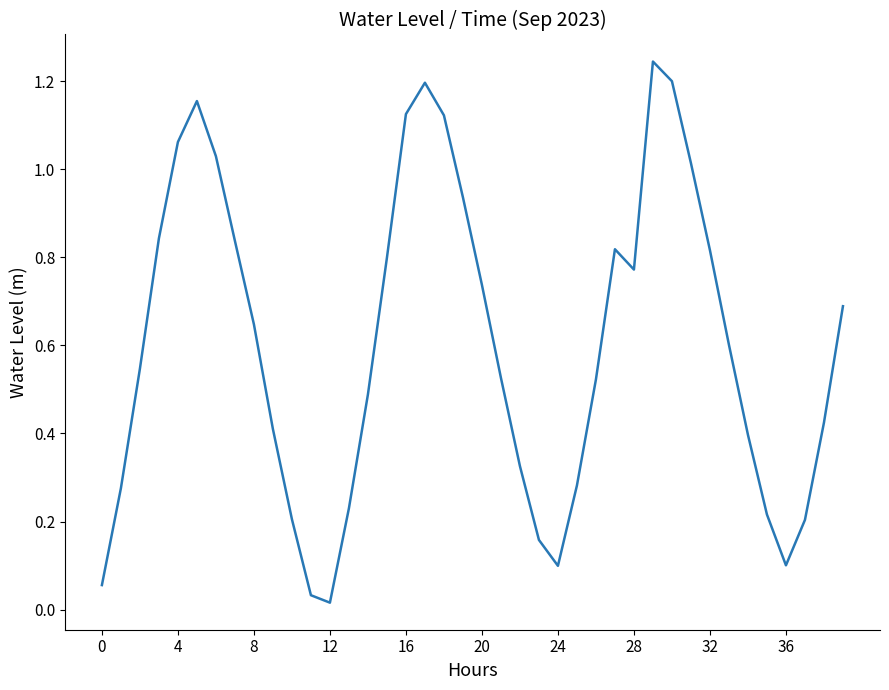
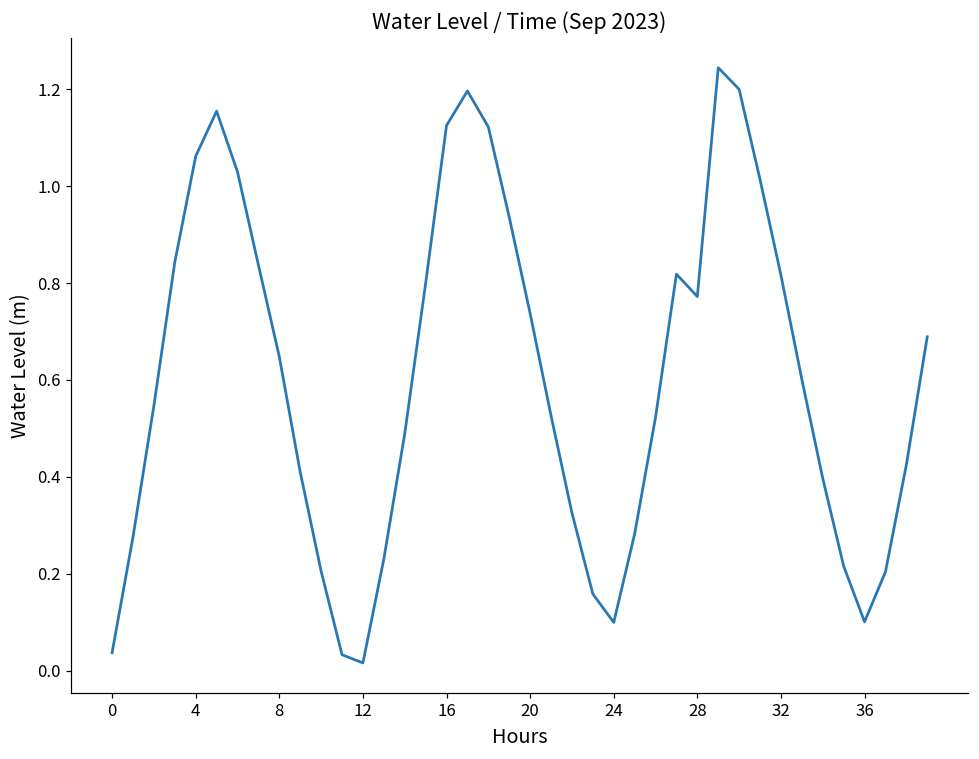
0: 0.06 -> 0.04
